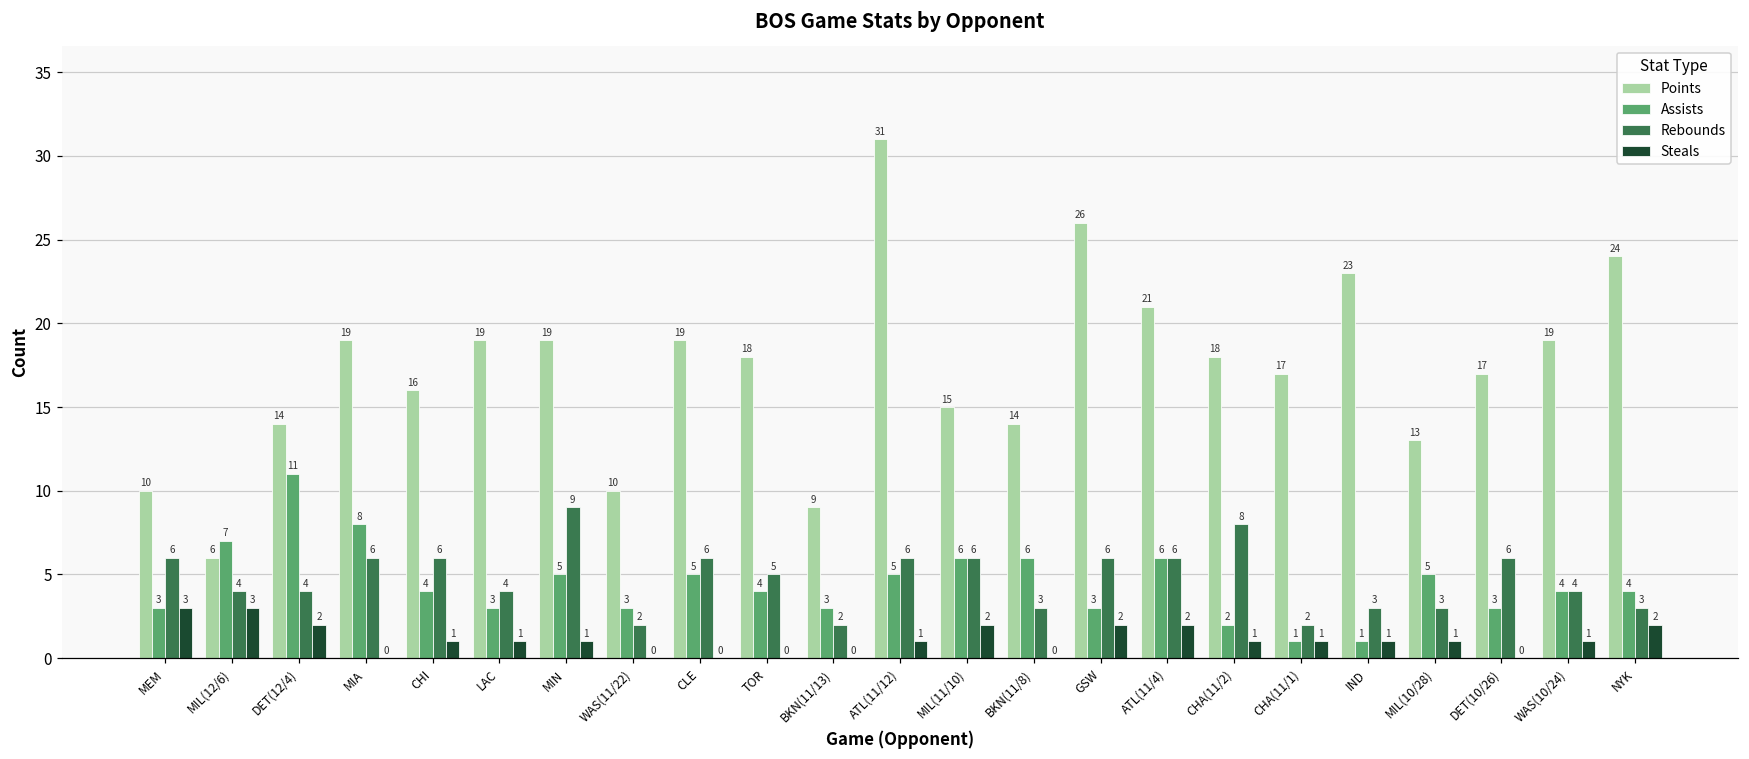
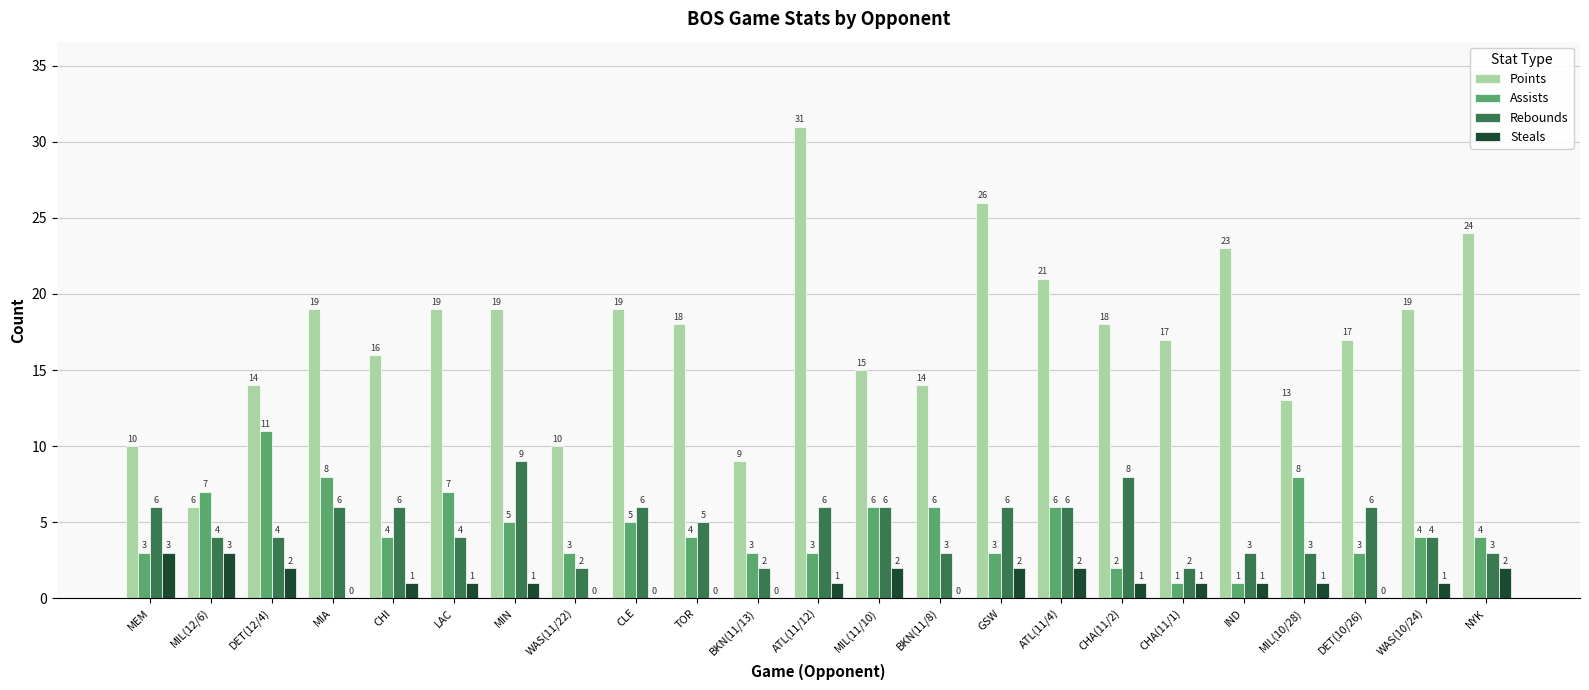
Assists, LAC: 3 -> 7
Assists, ATL(11/12): 5 -> 3
Assists, MIL(10/28): 5 -> 8
